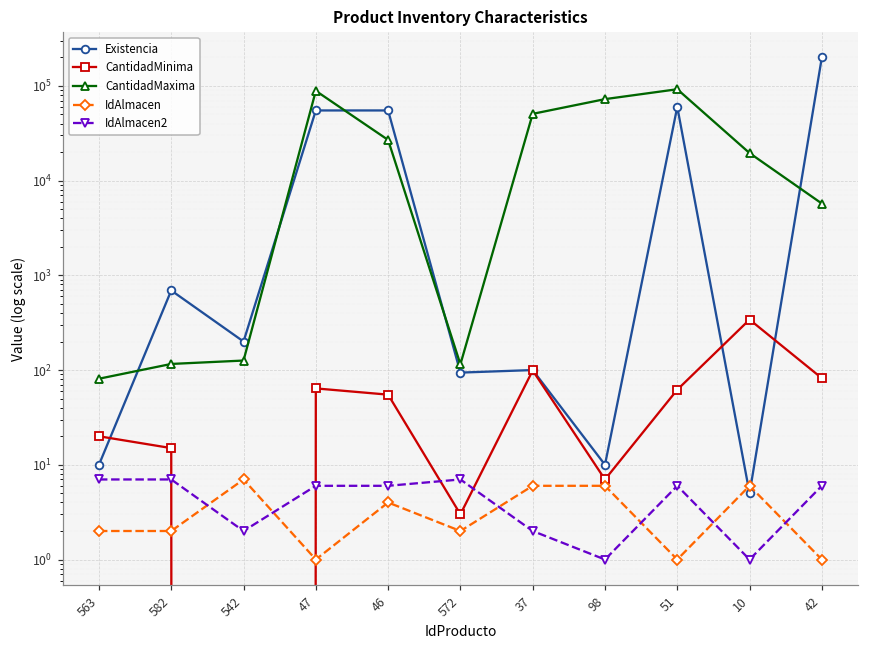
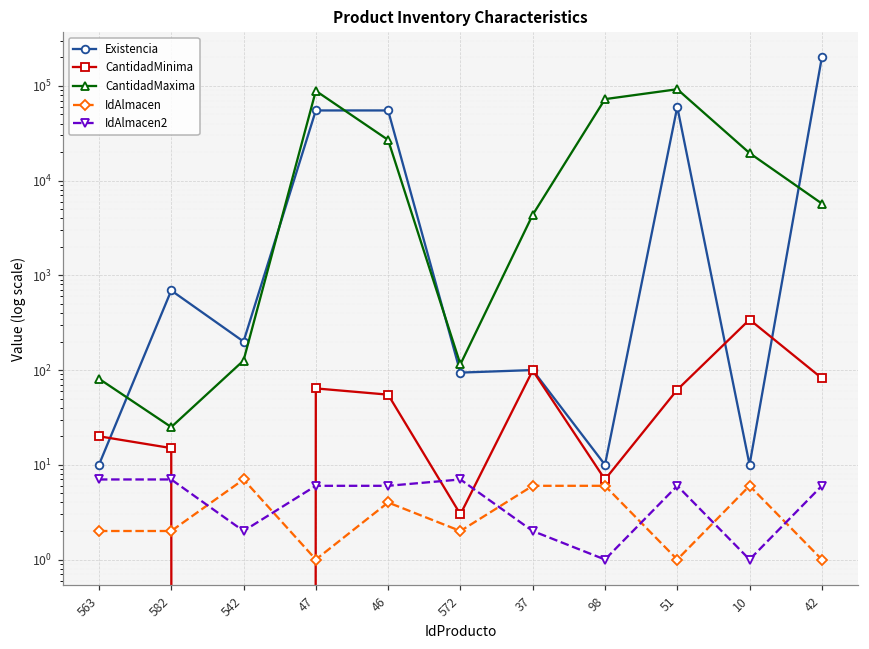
CantidadMaxima, 582: 120 -> 25
CantidadMaxima, 37: 50000 -> 4000
Existencia, 10: 5 -> 10
